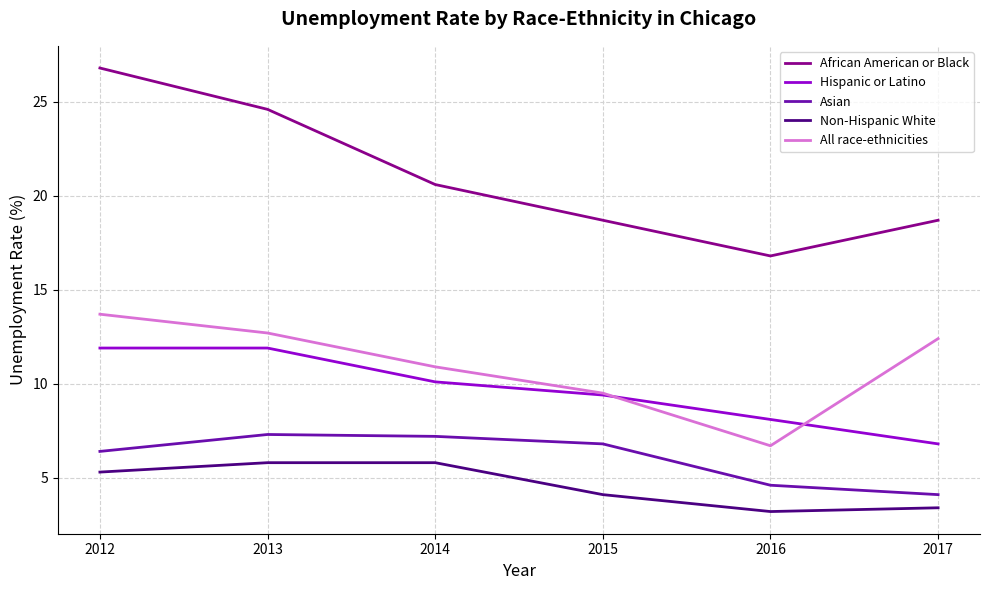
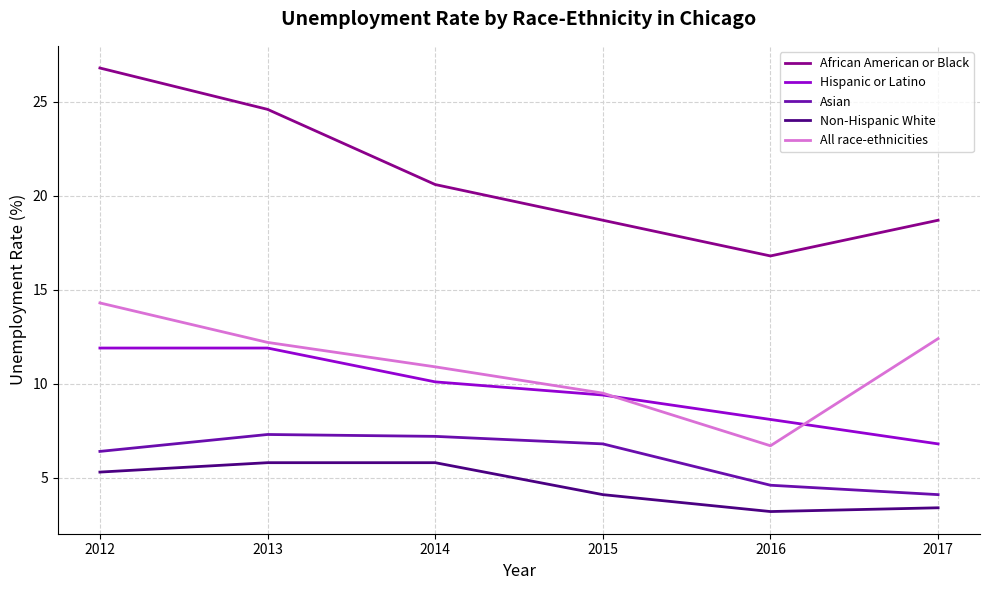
All race-ethnicities, 2012: 13.7 -> 14.3
All race-ethnicities, 2013: 12.7 -> 12.2
